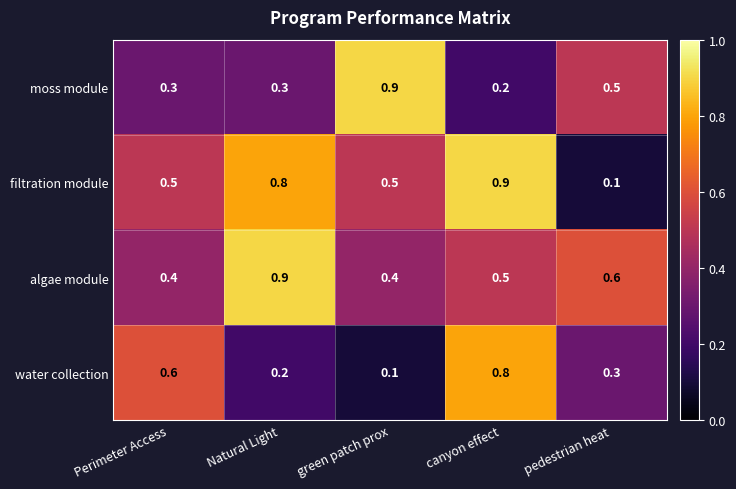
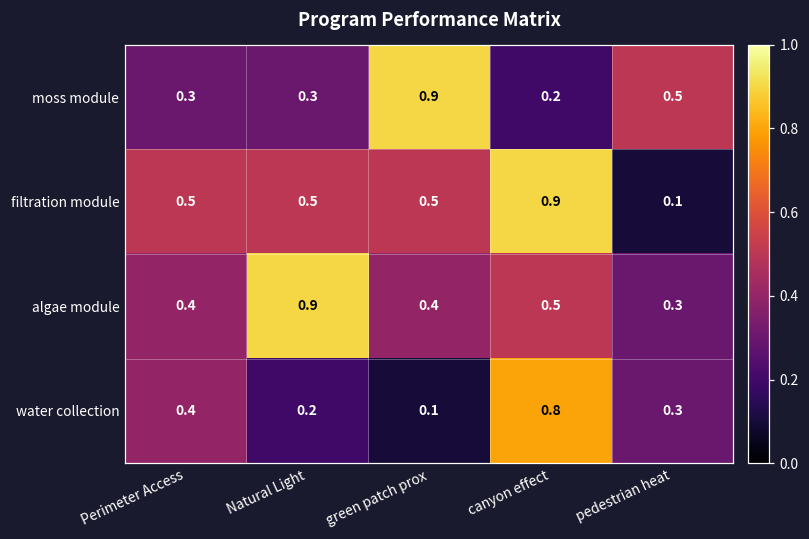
filtration module, Natural Light: 0.8 -> 0.5
algae module, pedestrian heat: 0.6 -> 0.3
water collection, Perimeter Access: 0.6 -> 0.4
